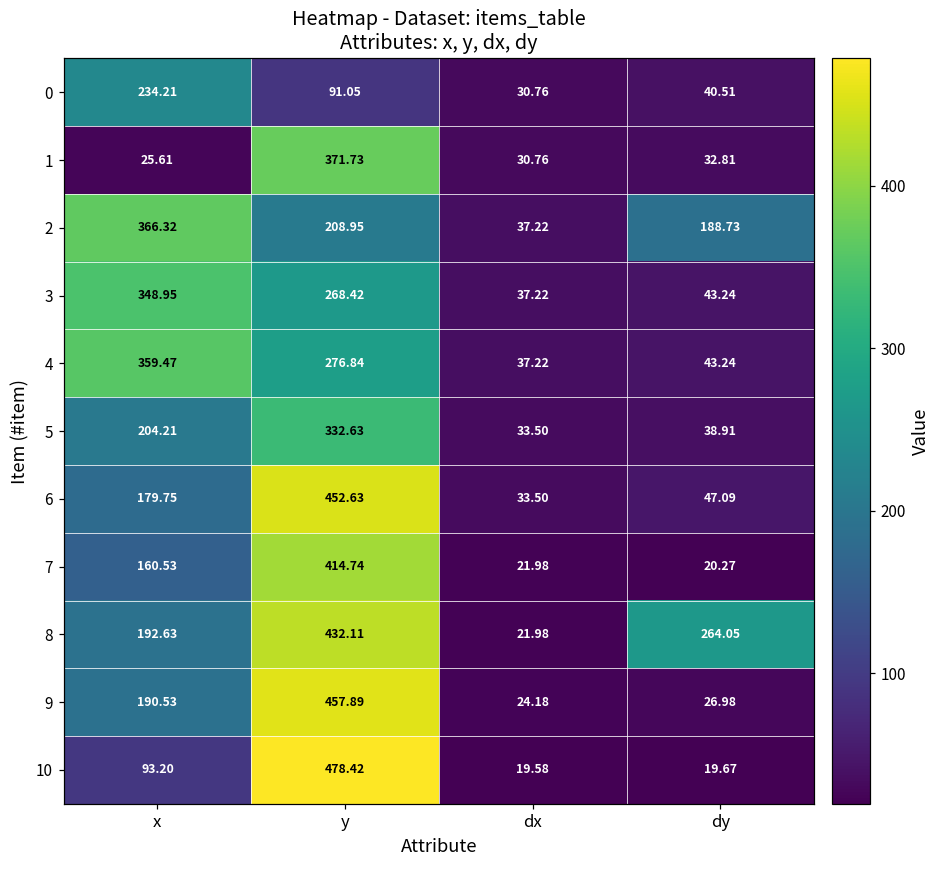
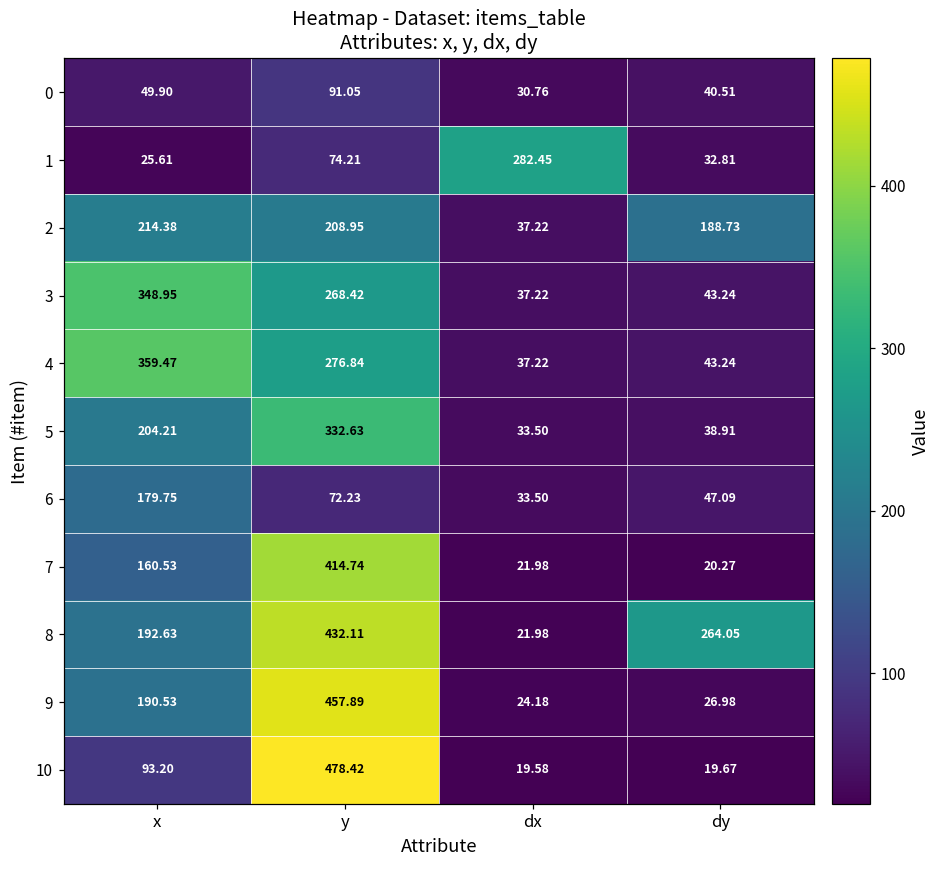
0, x: 234.21 -> 49.90
1, y: 371.73 -> 74.21
1, dx: 30.76 -> 282.45
2, x: 366.32 -> 214.38
6, y: 452.63 -> 72.23
